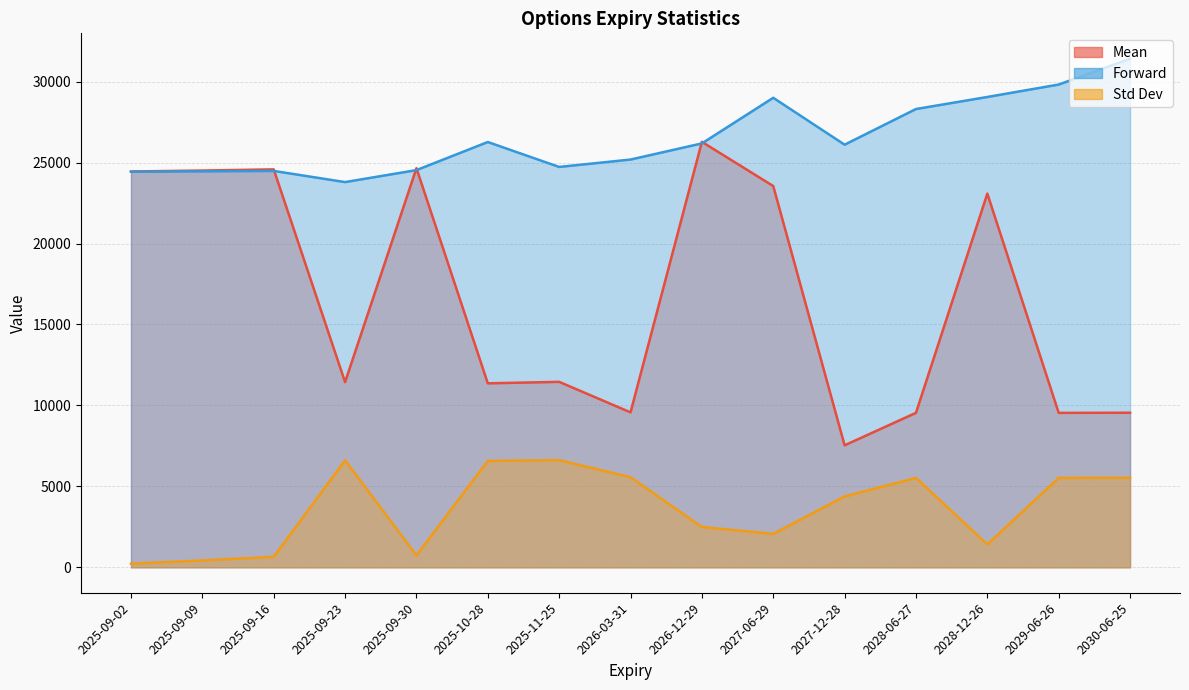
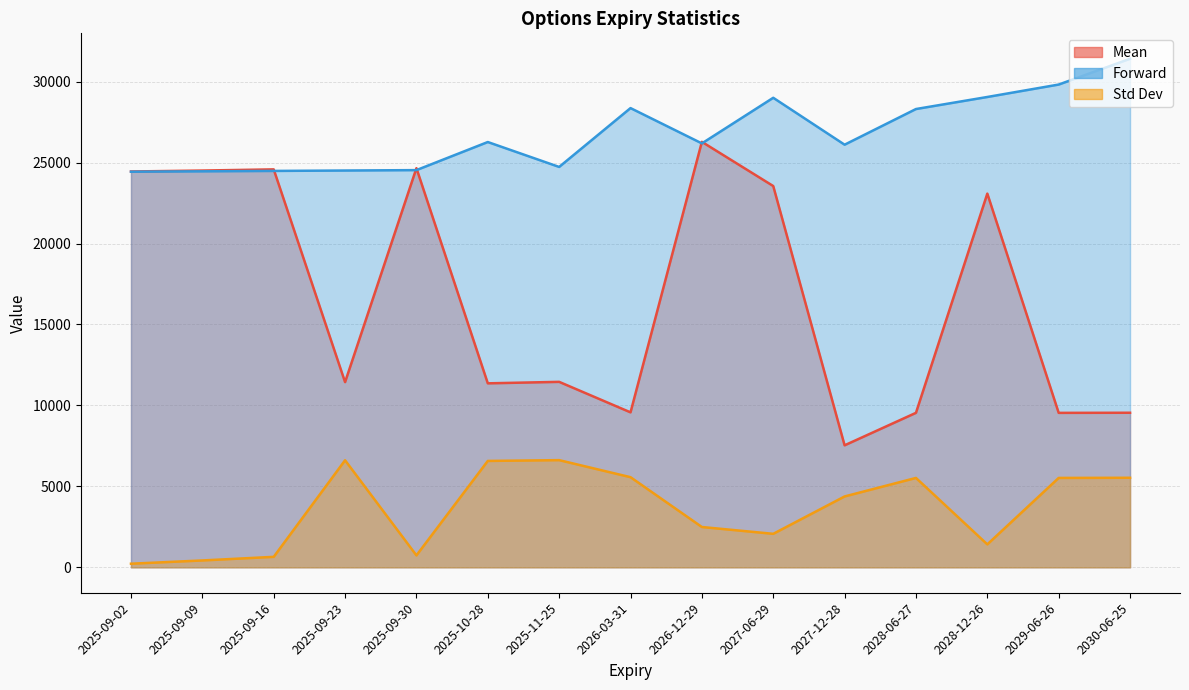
Forward, 2025-09-23: 23800 -> 24500
Forward, 2026-03-31: 25200 -> 28400
